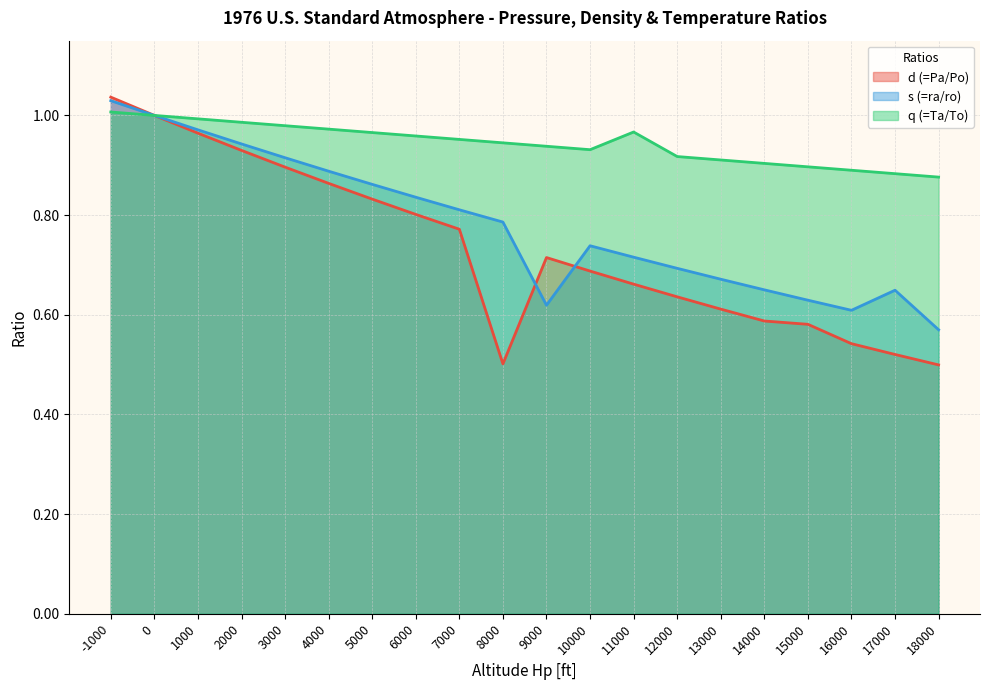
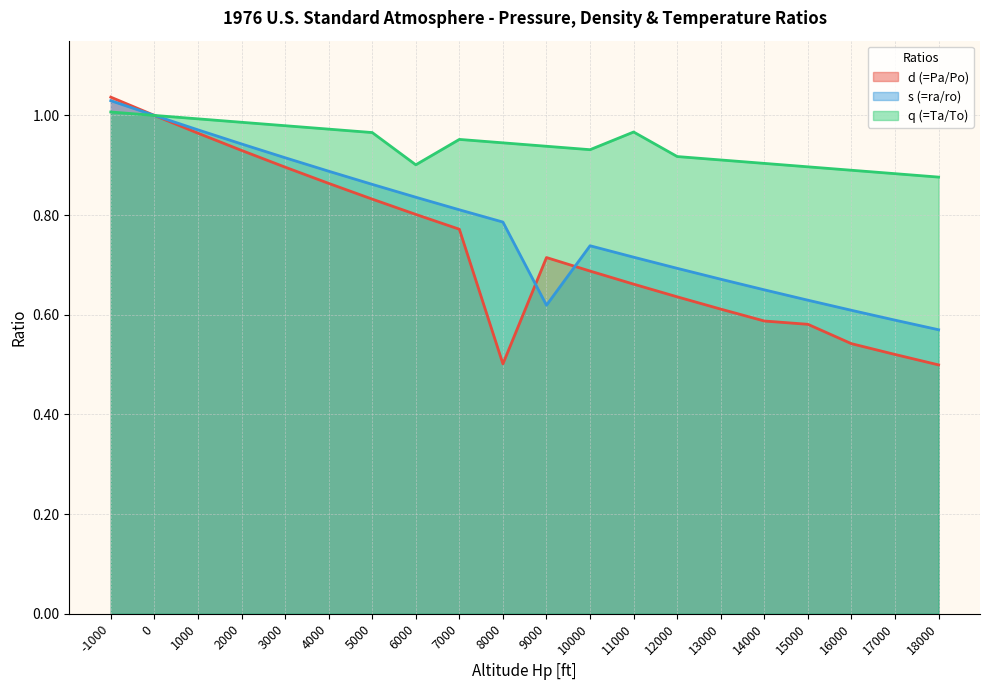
q (=Ta/To), 6000: 0.96 -> 0.90
s (=ra/ro), 17000: 0.65 -> 0.59
